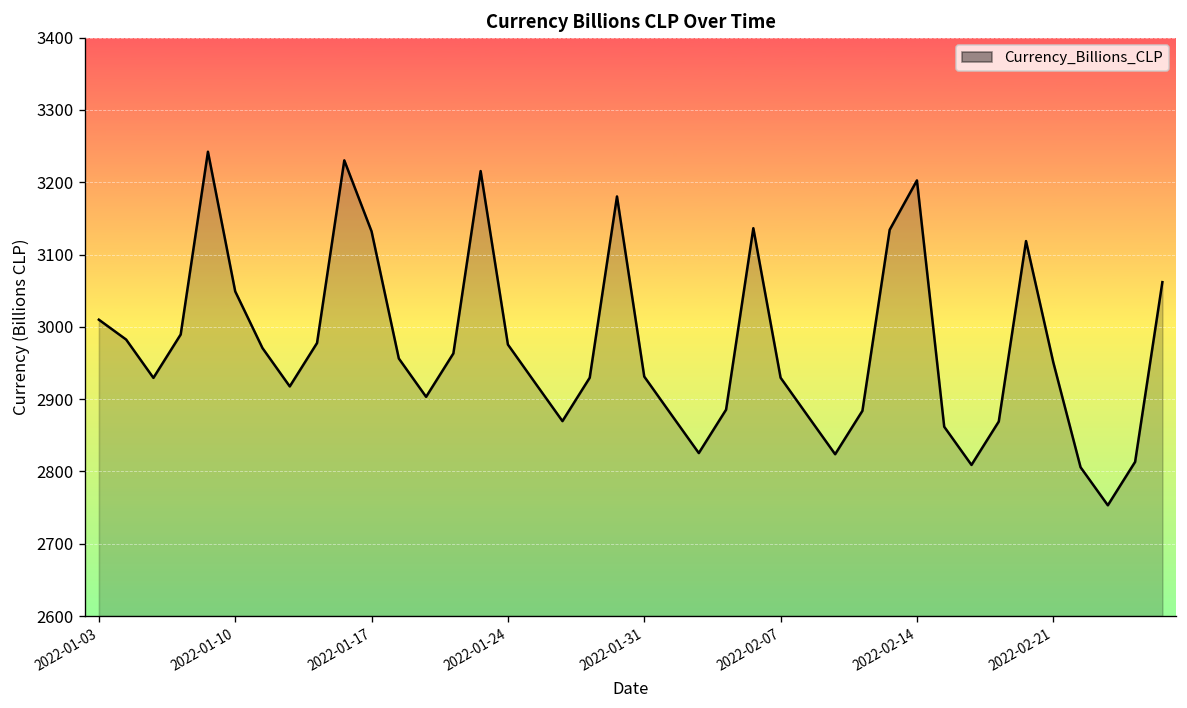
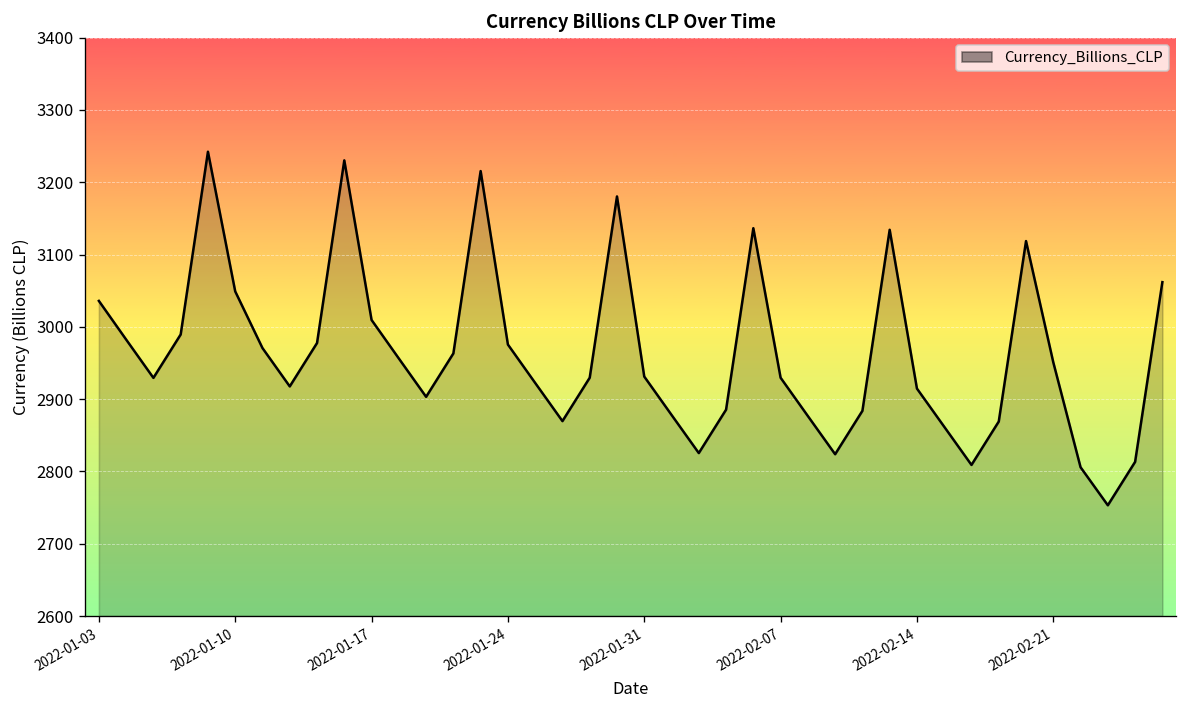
2022-01-03: 3010 -> 3040
2022-01-17: 3130 -> 3010
2022-02-14: 3200 -> 2910
